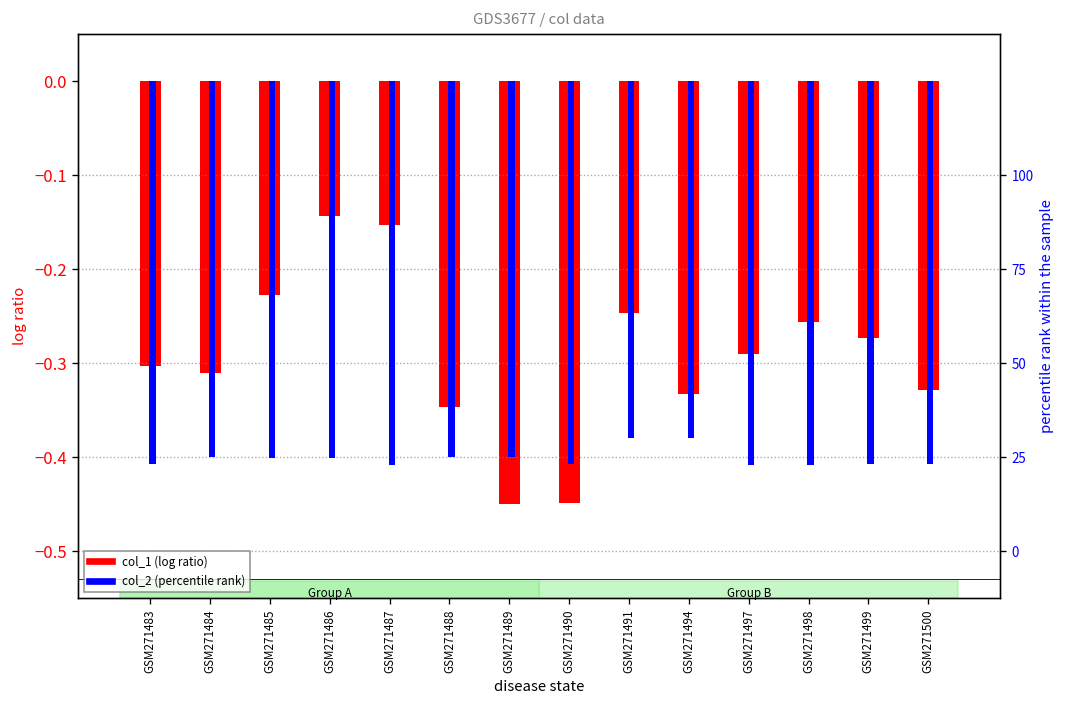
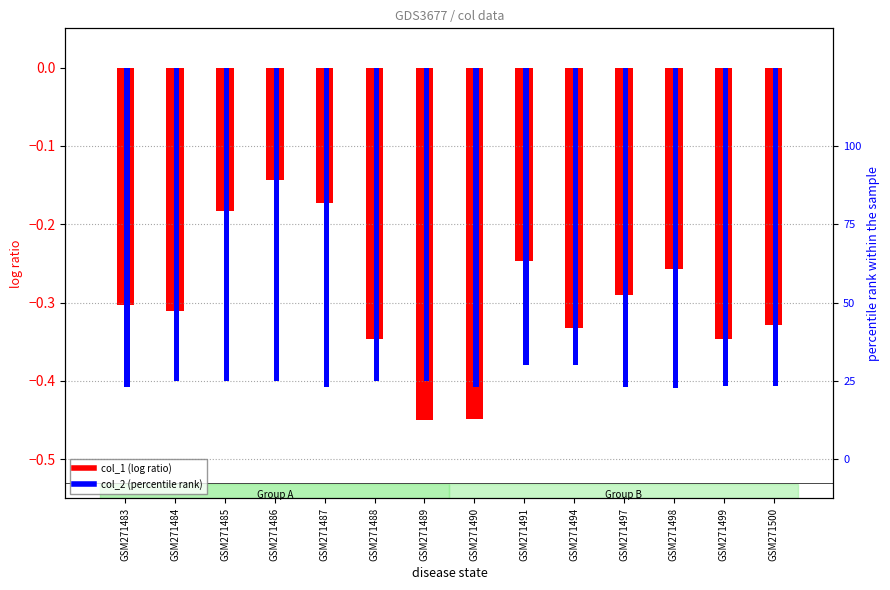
col_1 (log ratio), GSM271485: -0.23 -> -0.18
col_1 (log ratio), GSM271487: -0.15 -> -0.17
col_1 (log ratio), GSM271499: -0.27 -> -0.35
